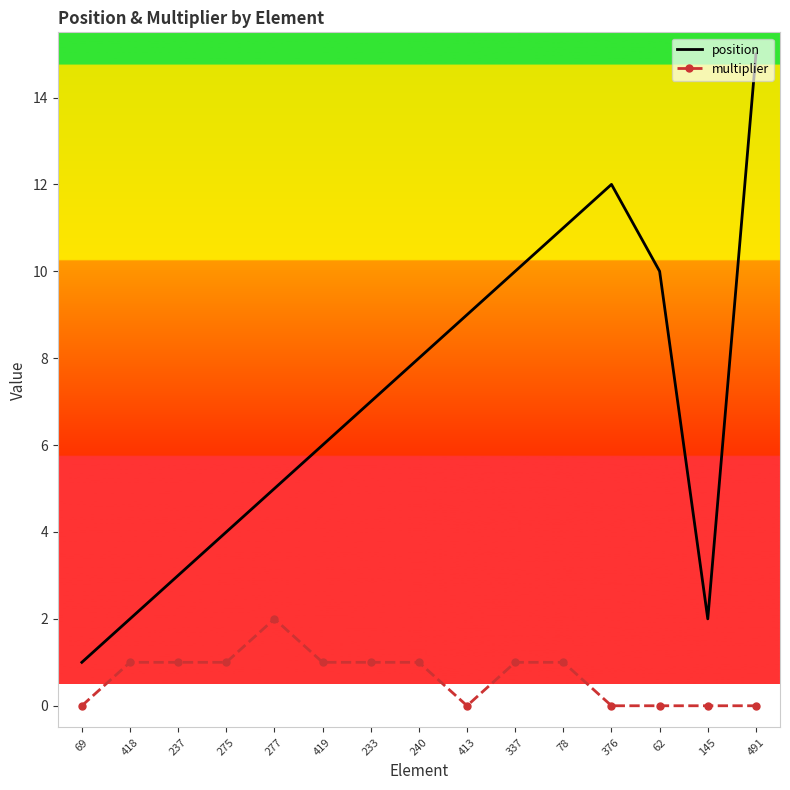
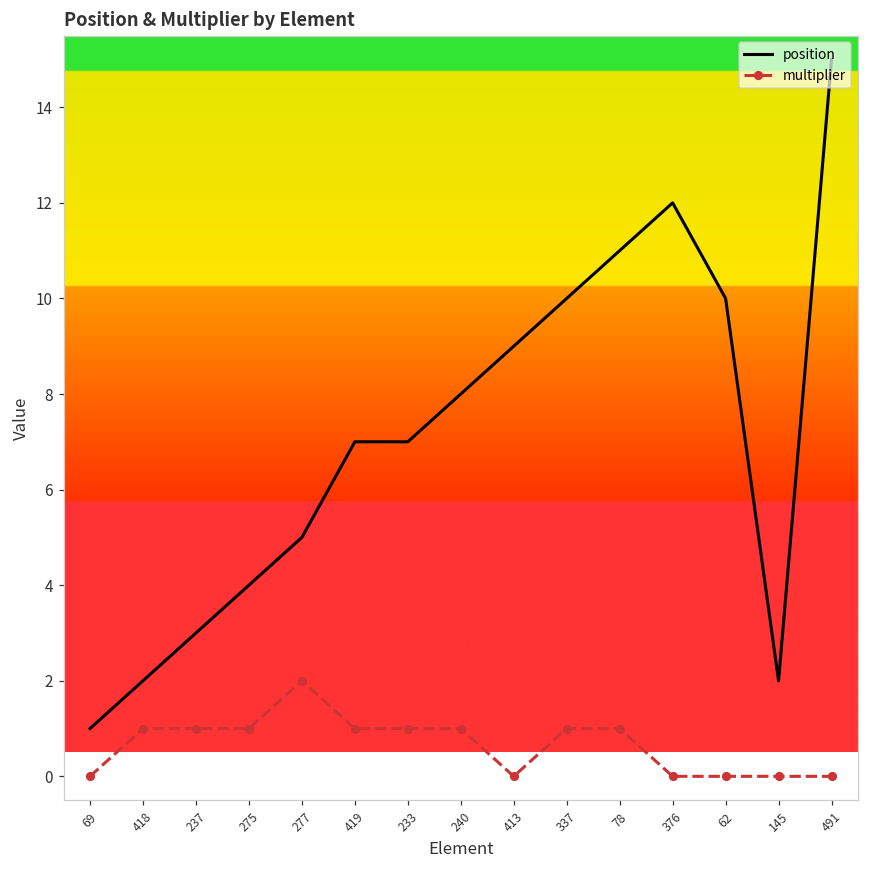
position, 419: 6 -> 7
